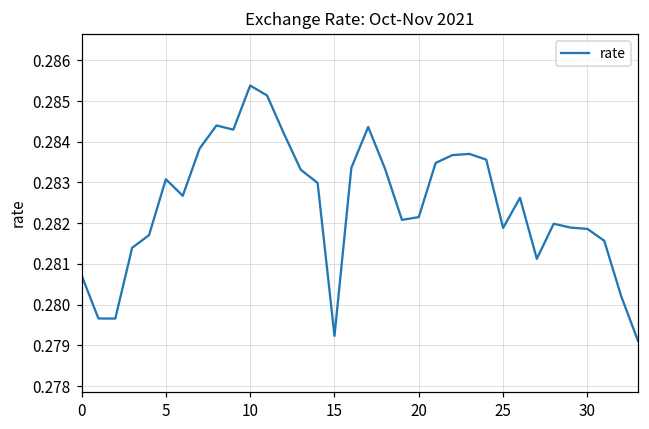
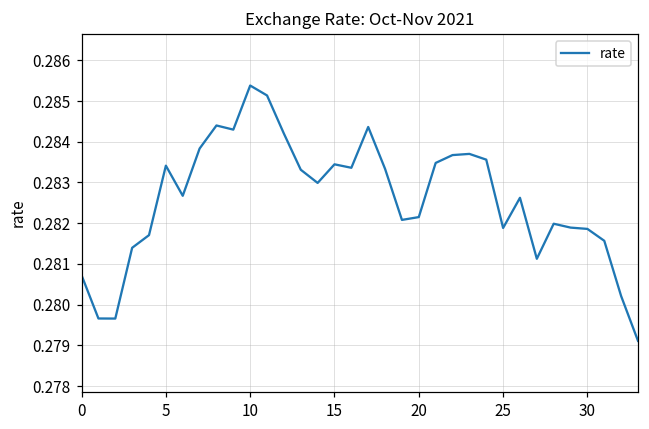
5: 0.2831 -> 0.2834
15: 0.2792 -> 0.2834
